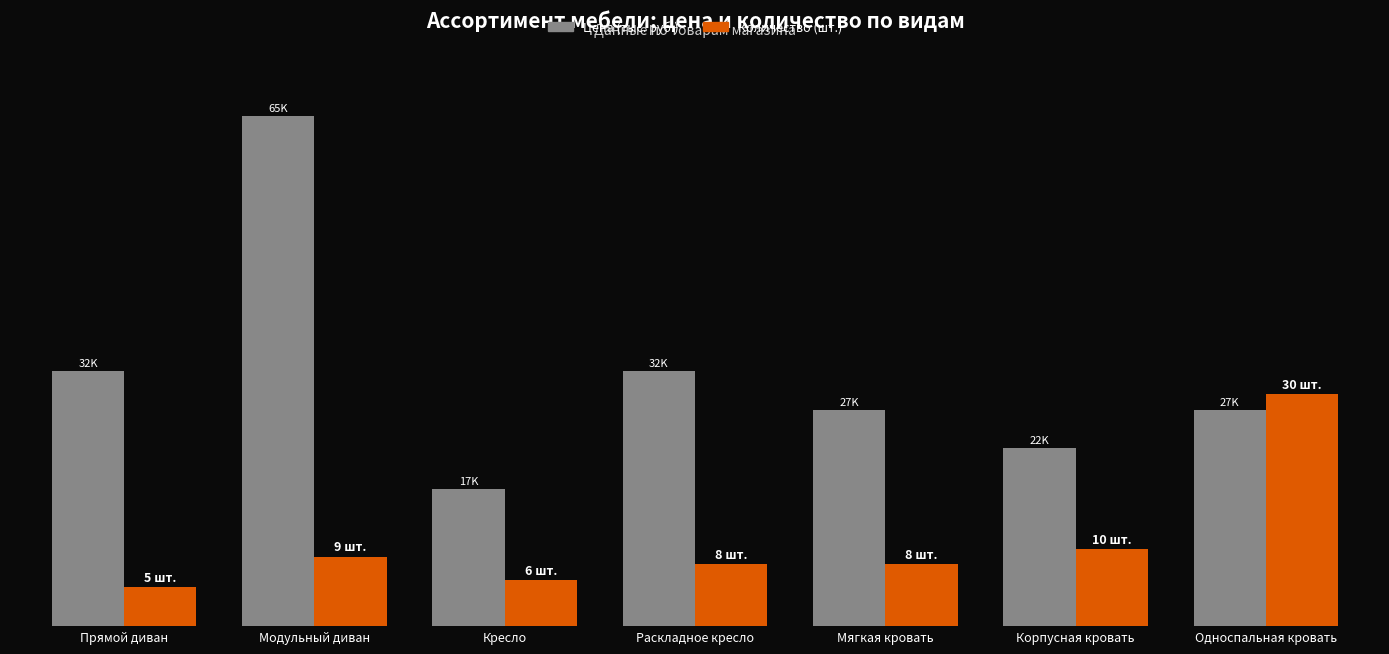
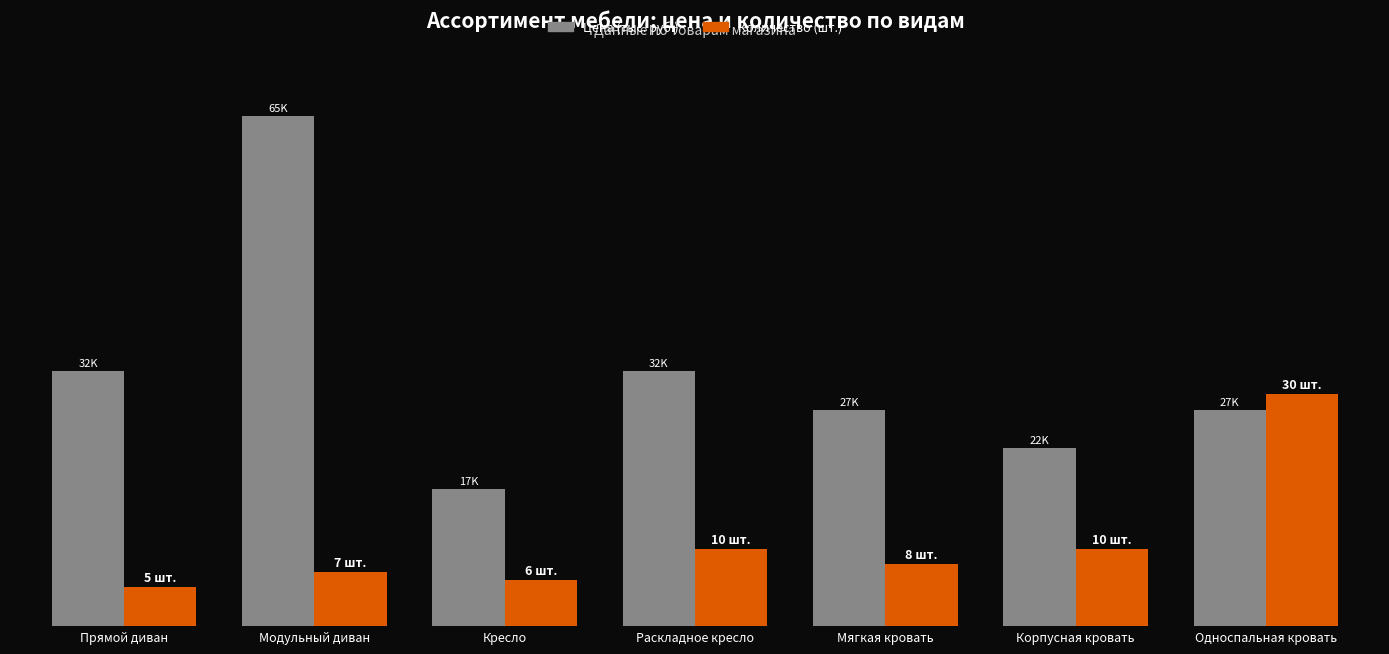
Количество (шт.), Модульный диван: 9 -> 7
Количество (шт.), Раскладное кресло: 8 -> 10
